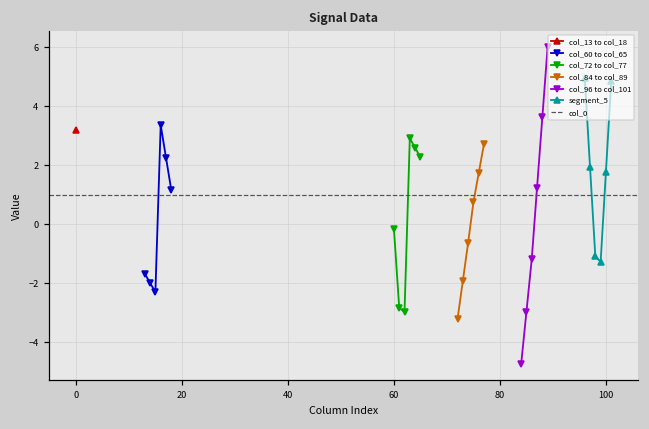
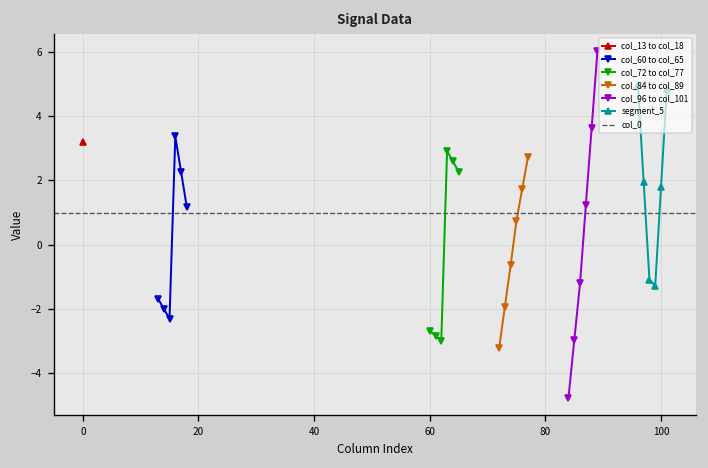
col_72 to col_77, 60: -0.2 -> -2.7
